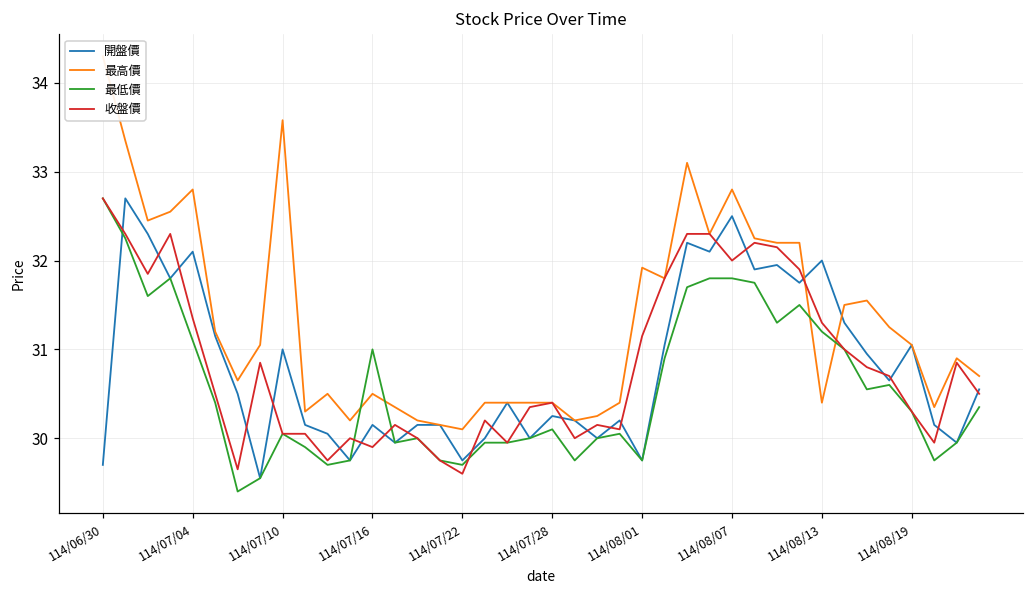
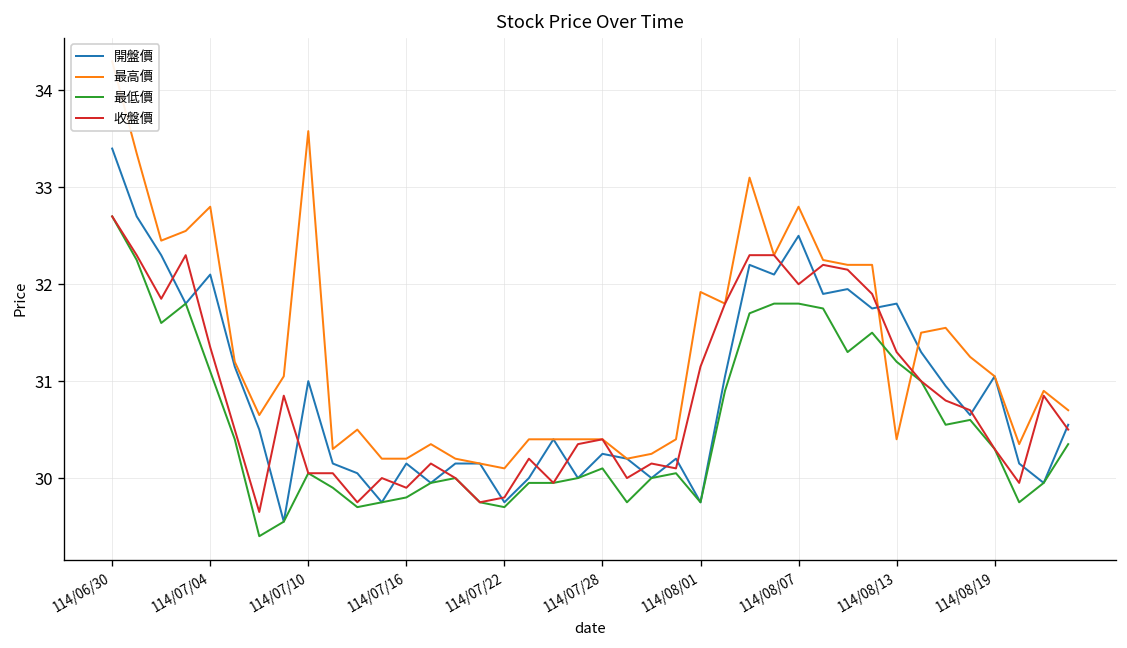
開盤價, 114/06/30: 29.7 -> 33.4
最高價, 114/07/16: 30.5 -> 30.2
最低價, 114/07/16: 31.0 -> 29.8
收盤價, 114/07/22: 29.6 -> 29.8
開盤價, 114/08/13: 32.0 -> 31.8
